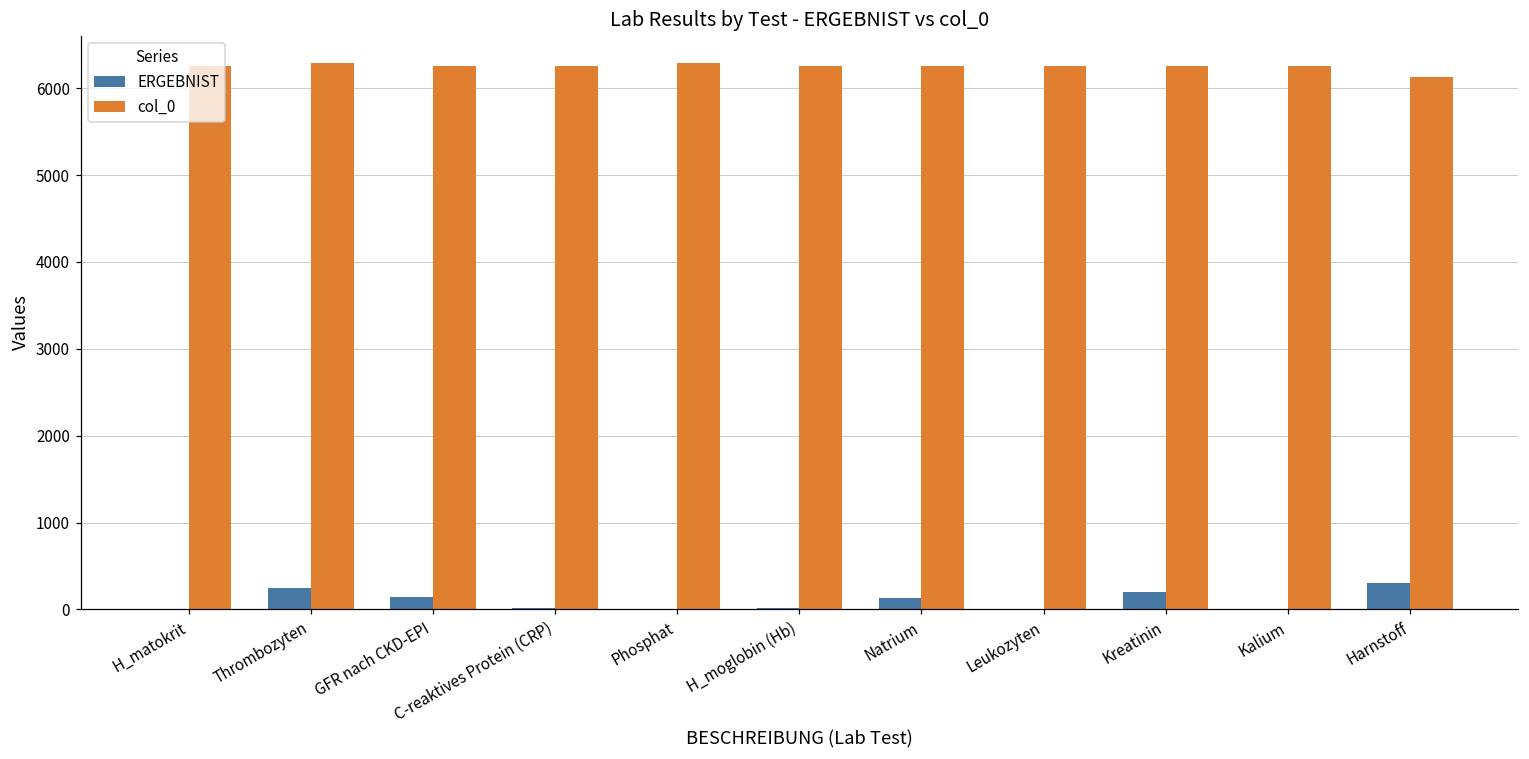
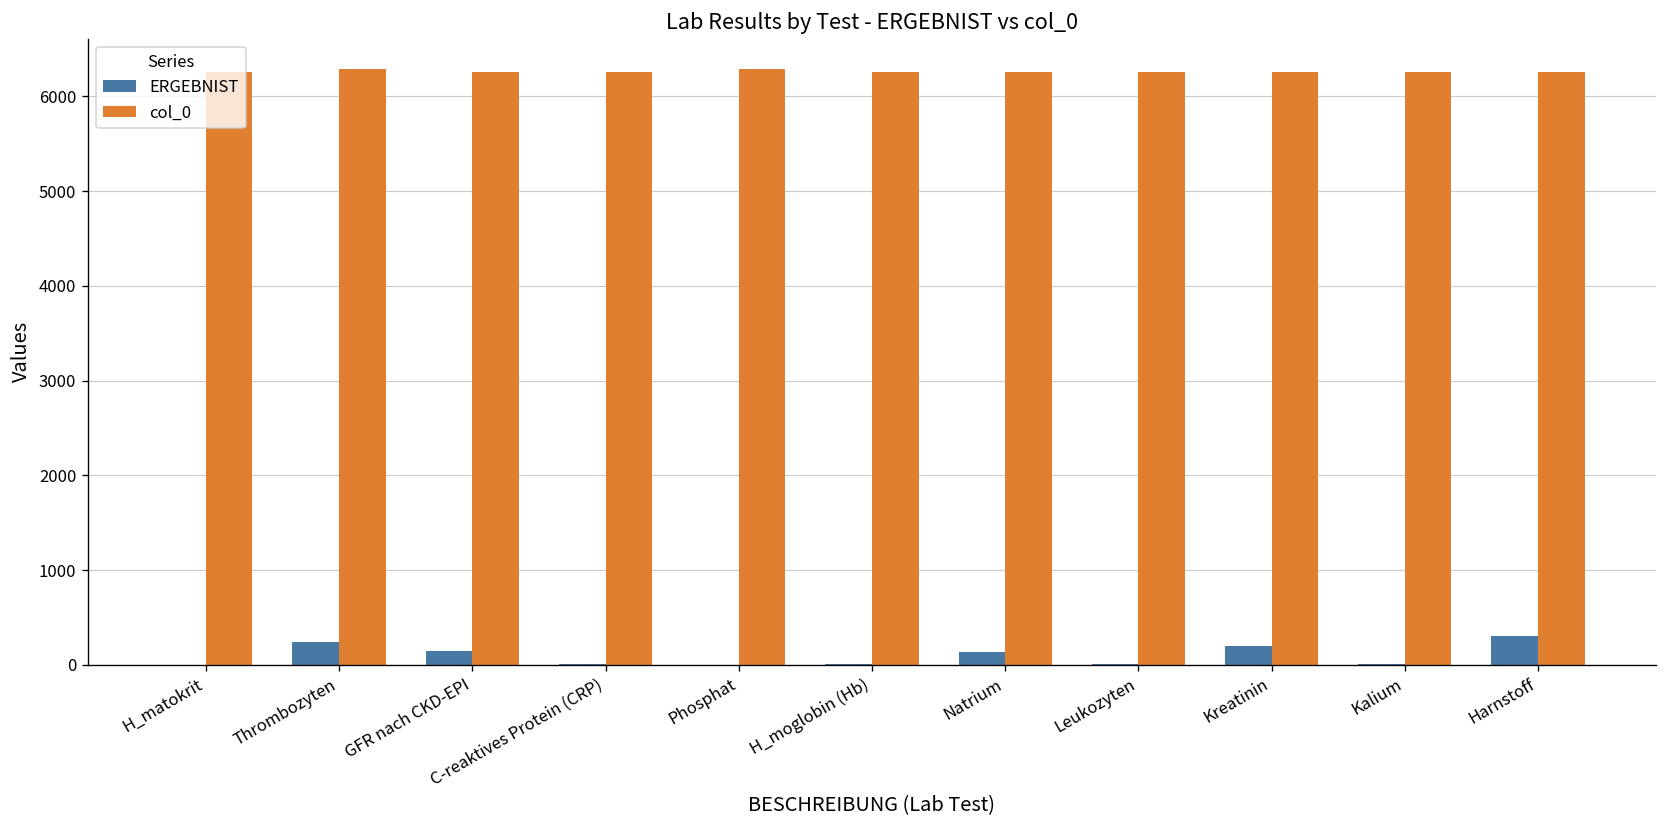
col_0, Harnstoff: 6100 -> 6300
